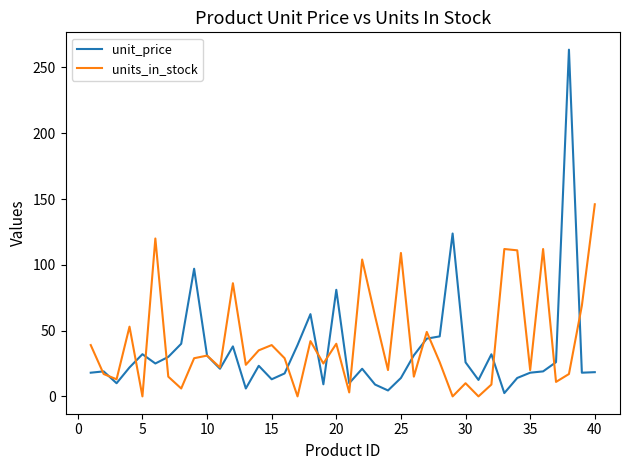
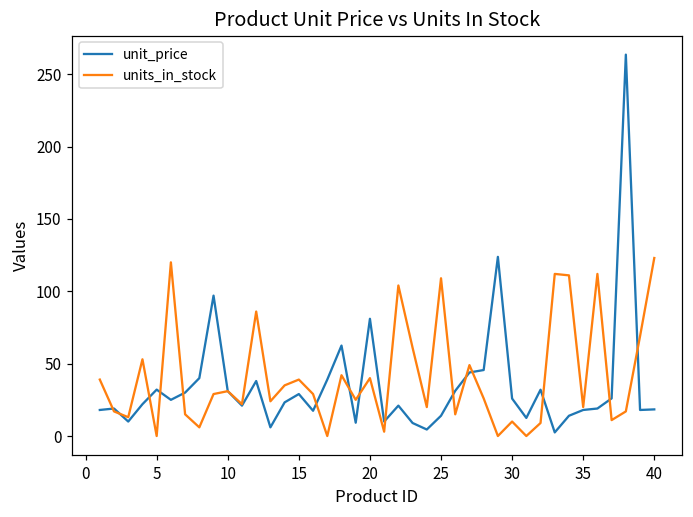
unit_price, 15: 13 -> 29
units_in_stock, 40: 146 -> 123
